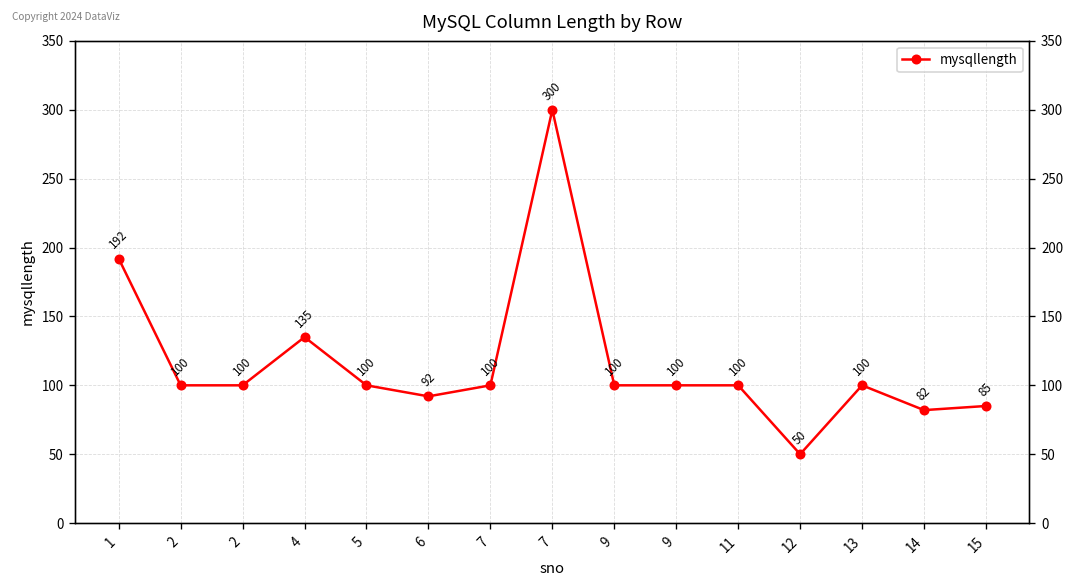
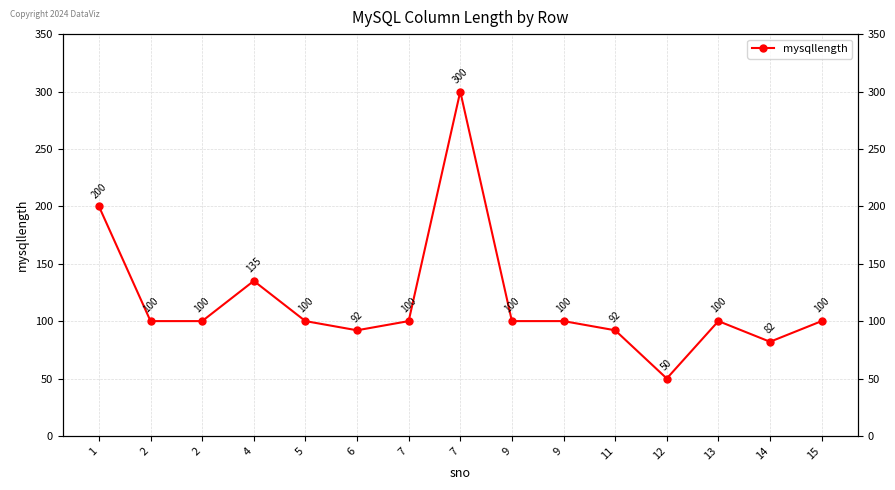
1: 192 -> 200
11: 100 -> 92
15: 85 -> 100
